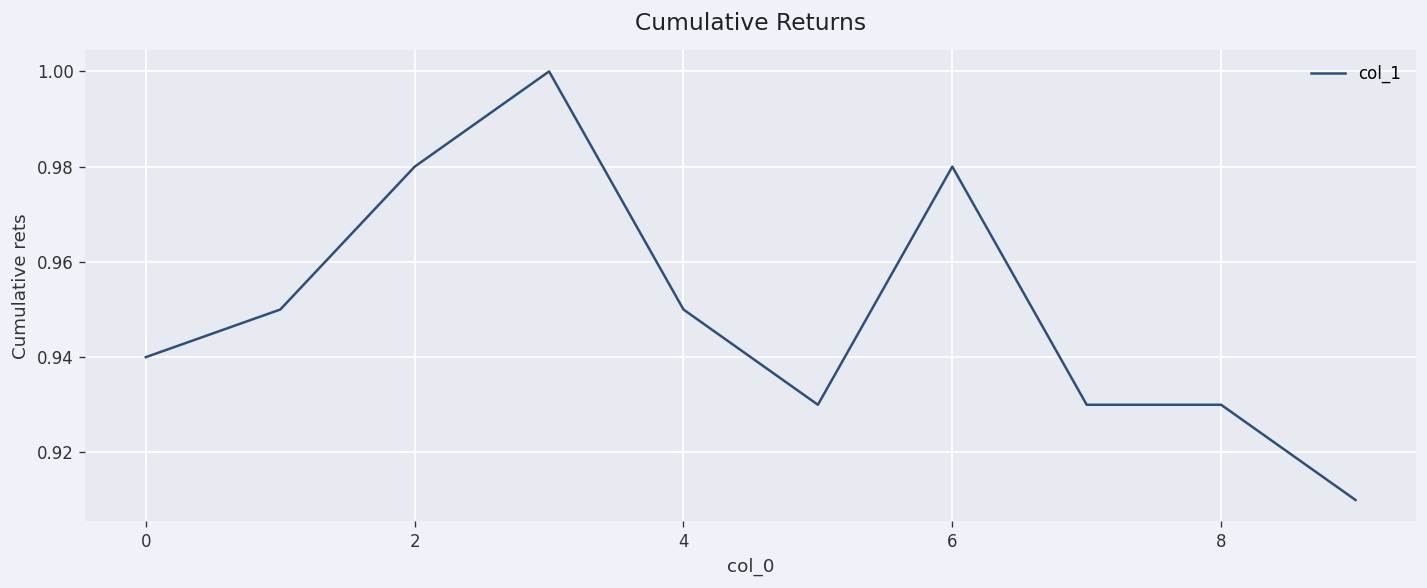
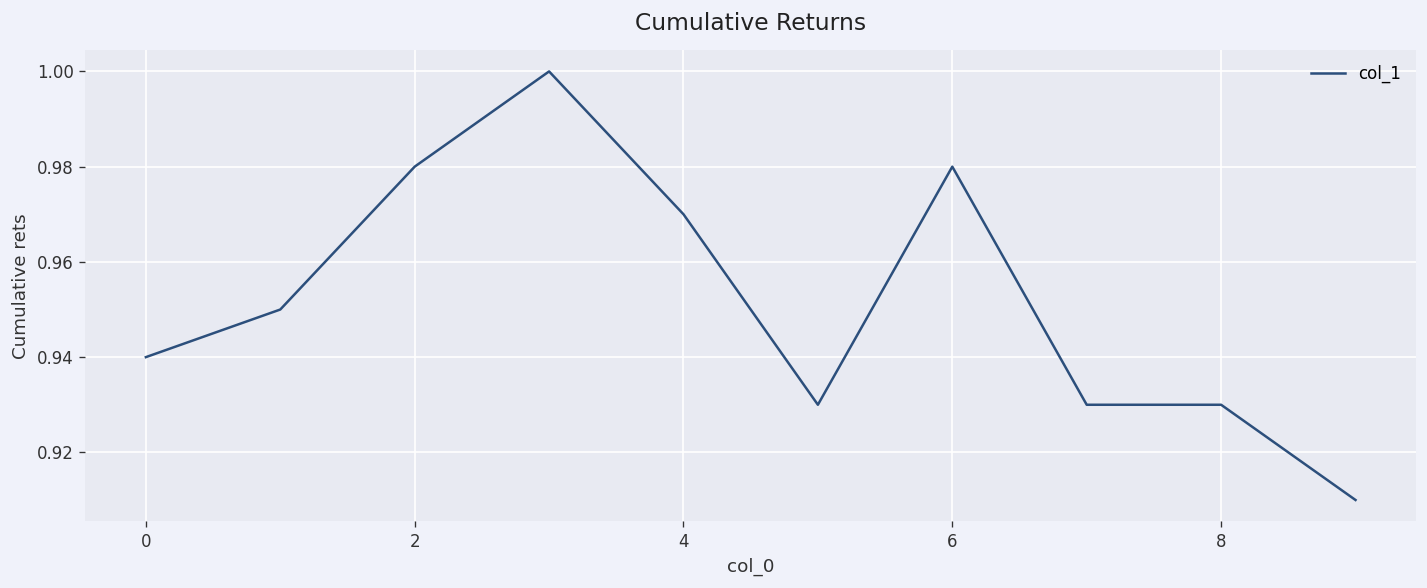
4: 0.95 -> 0.97
